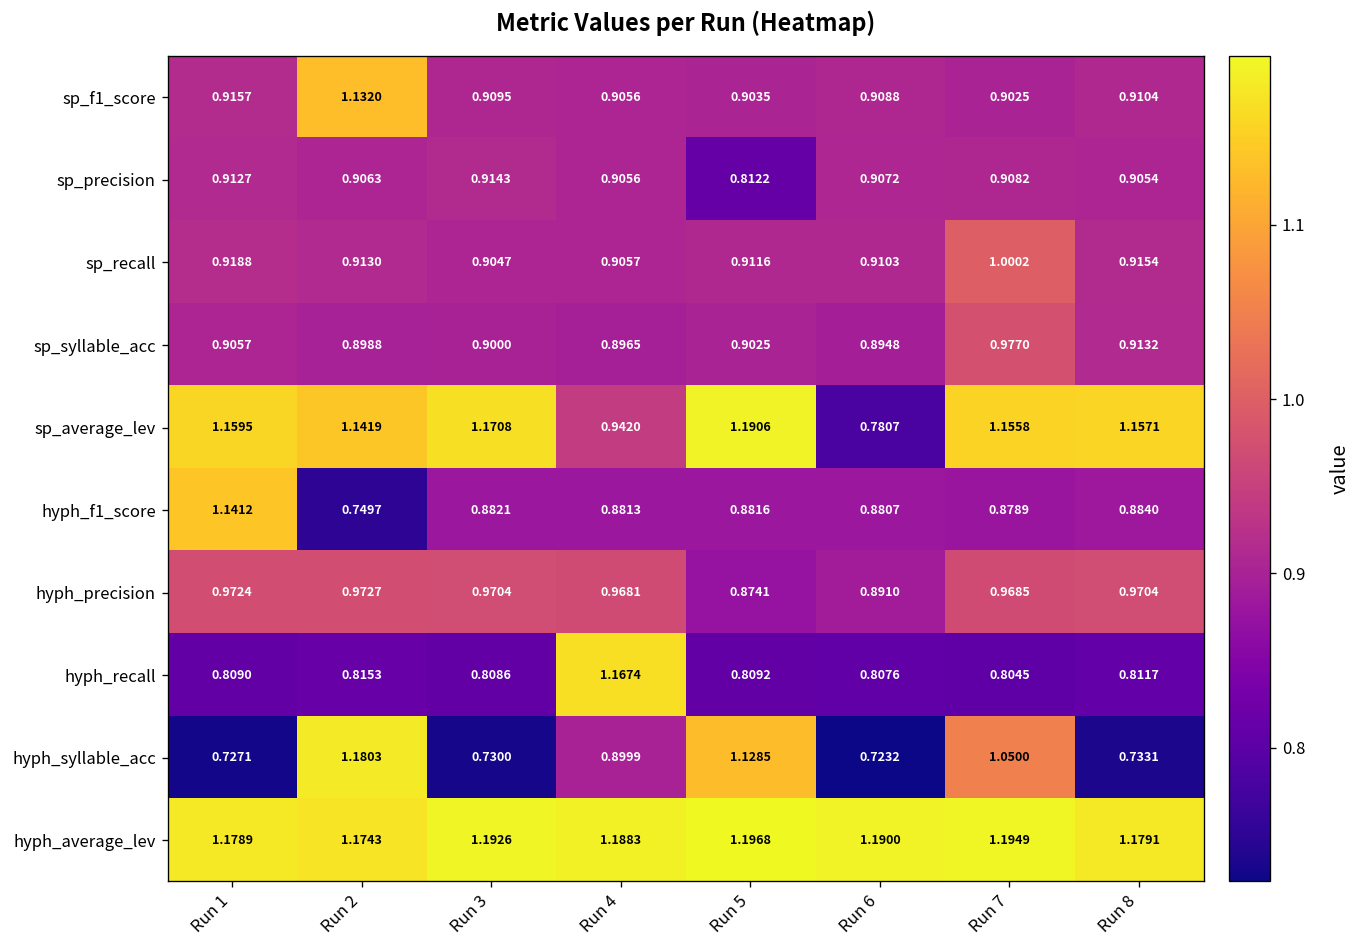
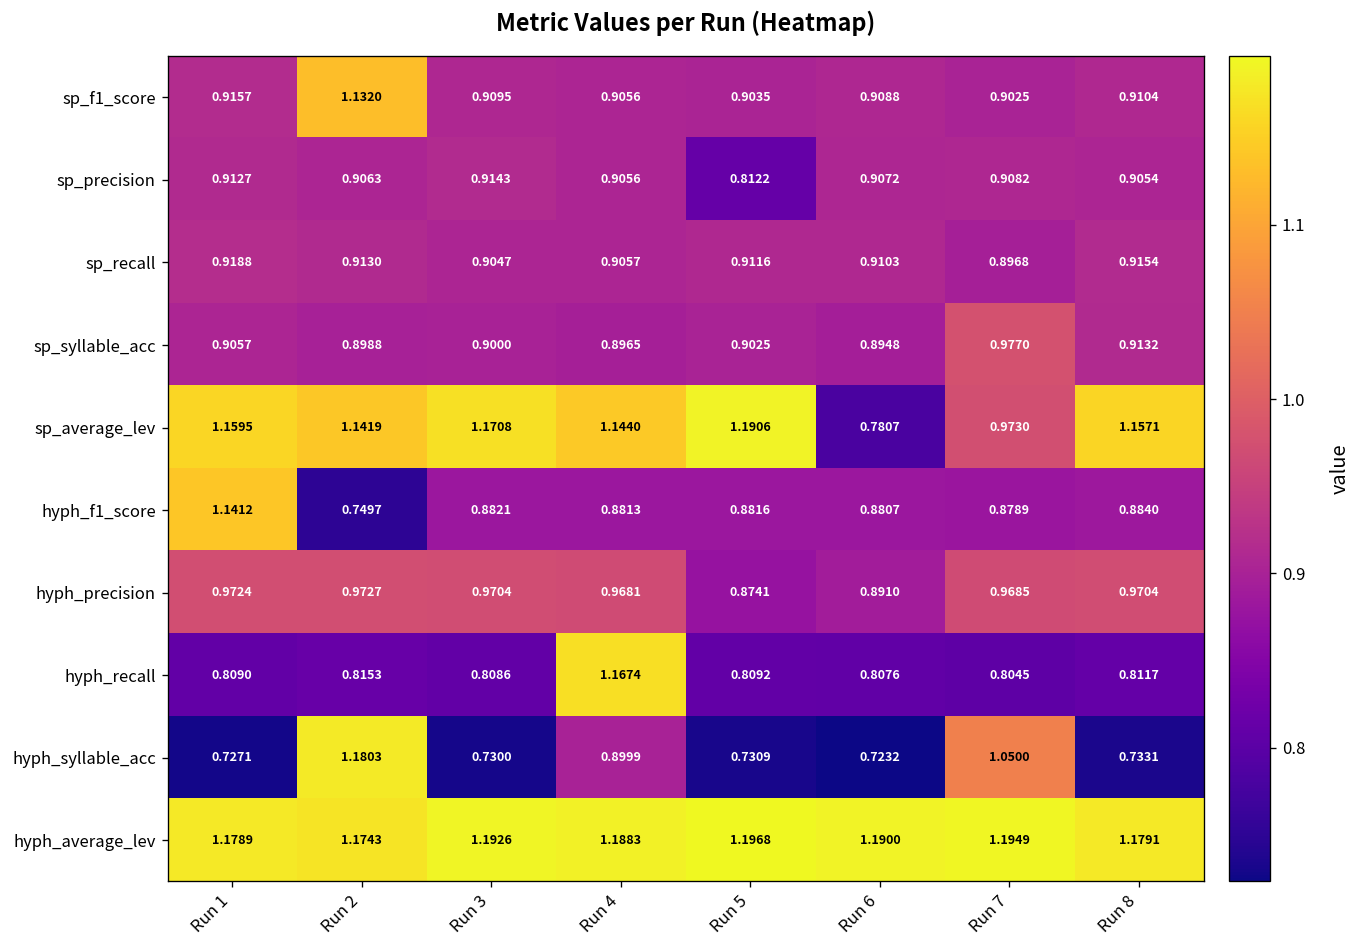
sp_recall, Run 7: 1.0002 -> 0.8968
sp_average_lev, Run 4: 0.9420 -> 1.1440
sp_average_lev, Run 7: 1.1558 -> 0.9730
hyph_syllable_acc, Run 5: 1.1285 -> 0.7309
